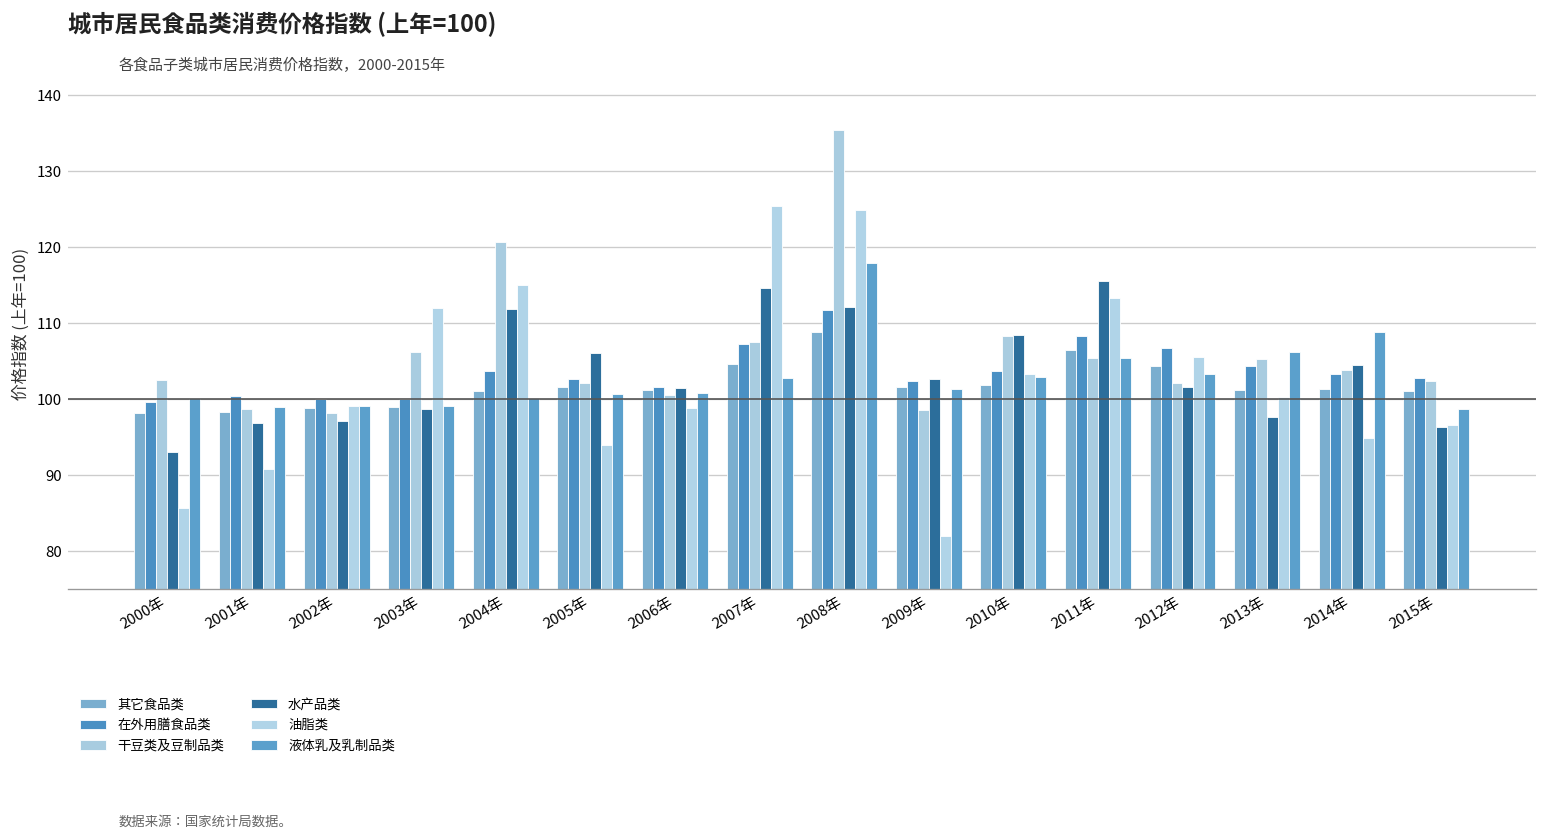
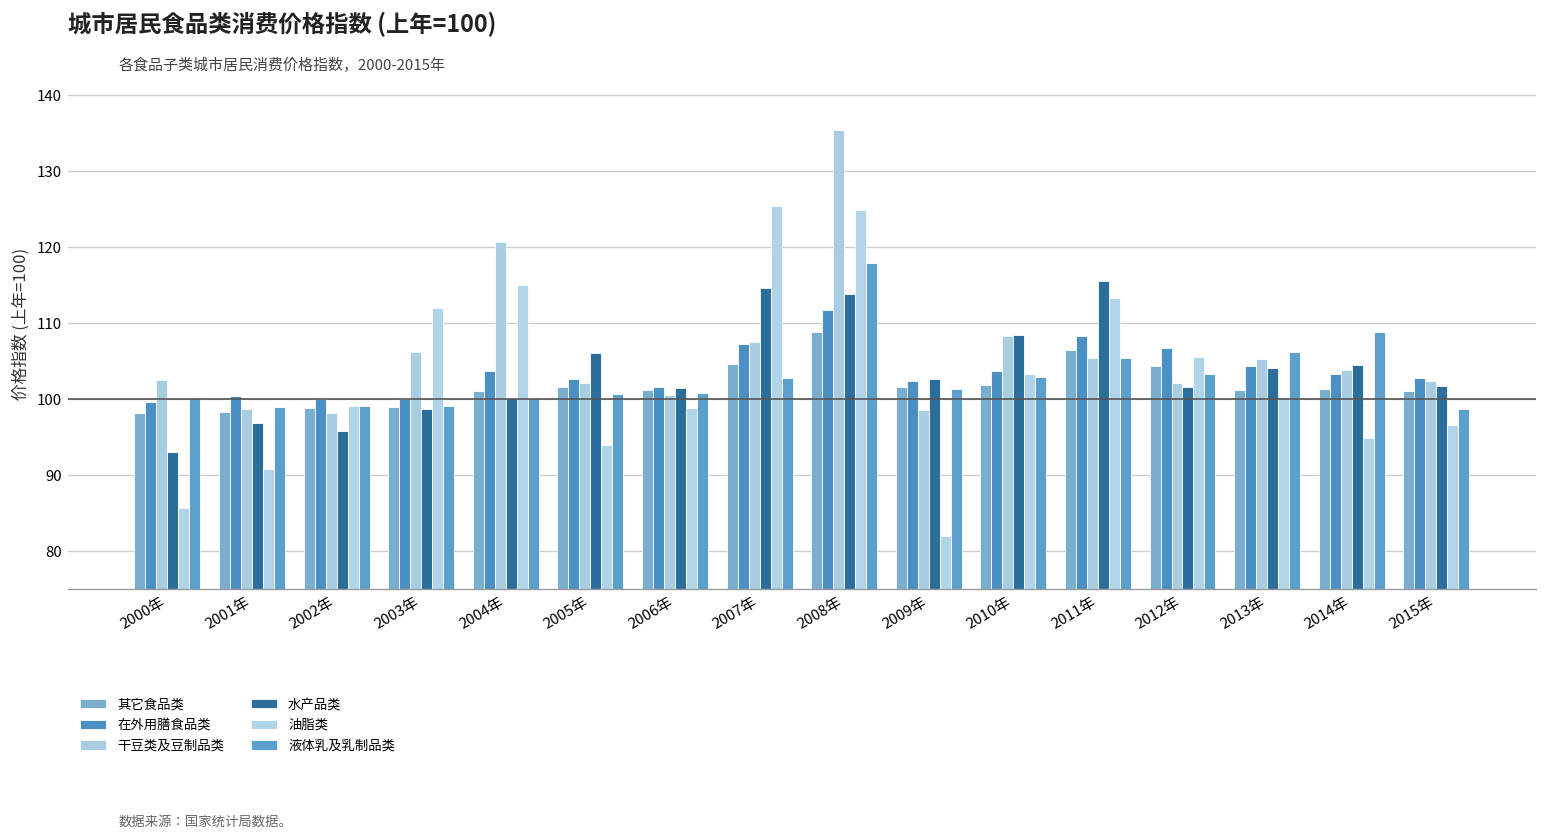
水产品类, 2002年: 97 -> 96
水产品类, 2004年: 112 -> 100
水产品类, 2008年: 112 -> 114
水产品类, 2013年: 98 -> 104
水产品类, 2015年: 96 -> 102
